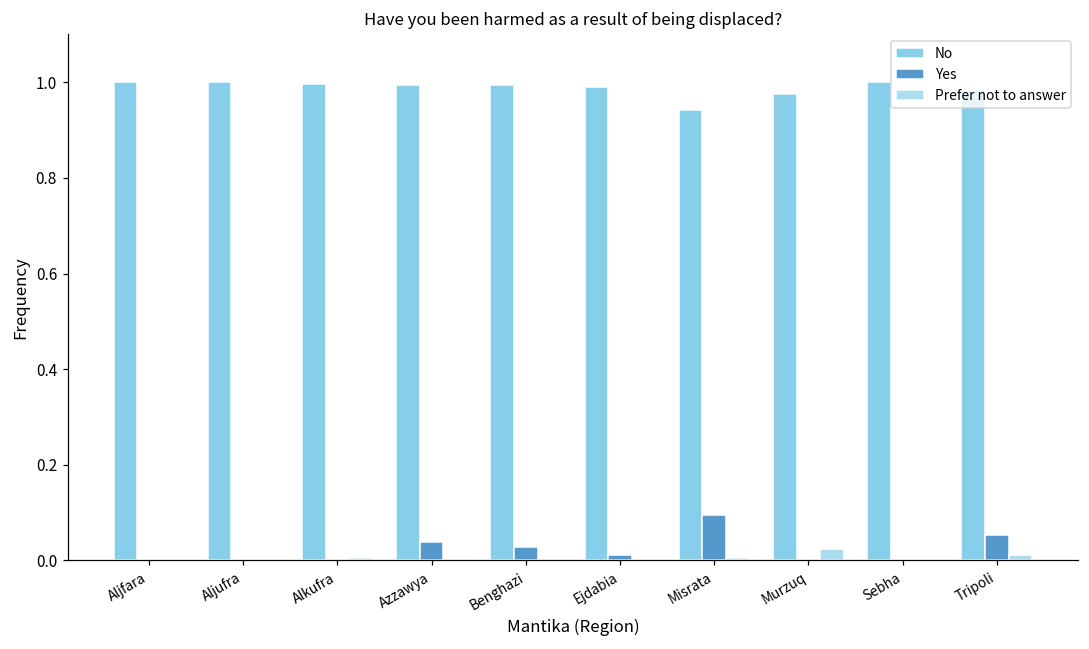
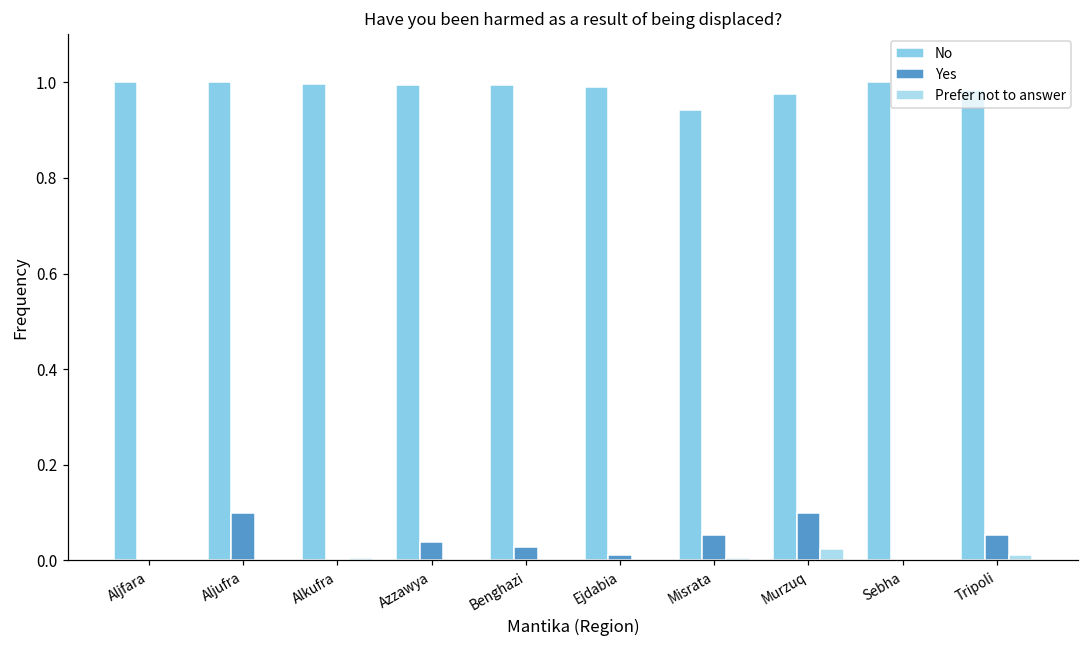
Yes, Aljufra: 0.0 -> 0.1
Yes, Misrata: 0.09 -> 0.05
Yes, Murzuq: 0.0 -> 0.1
